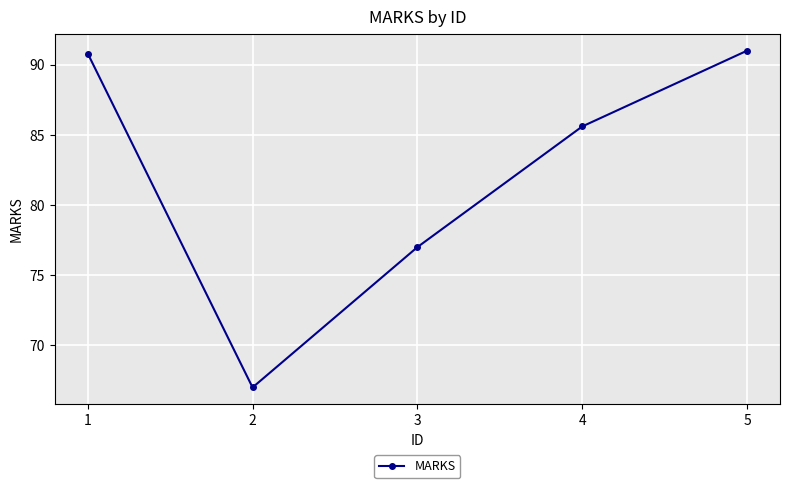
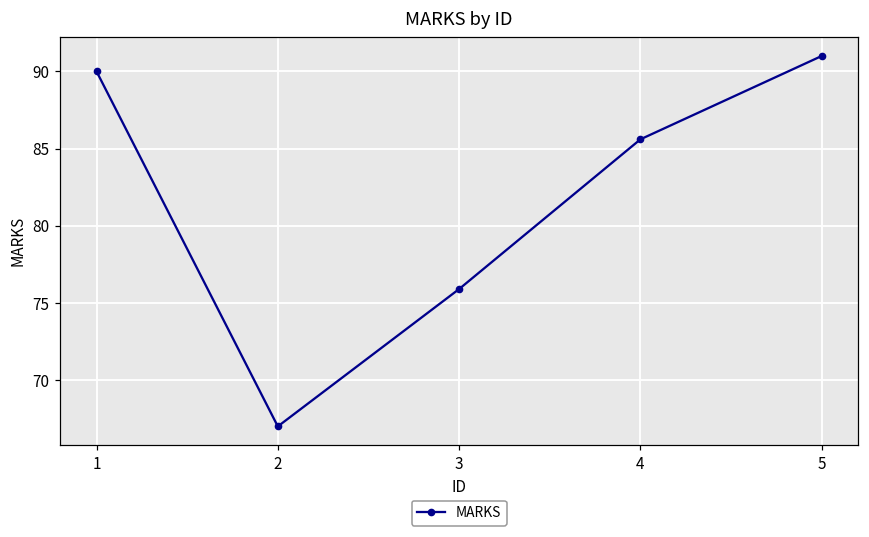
1: 90.8 -> 90.0
3: 77.0 -> 75.9
